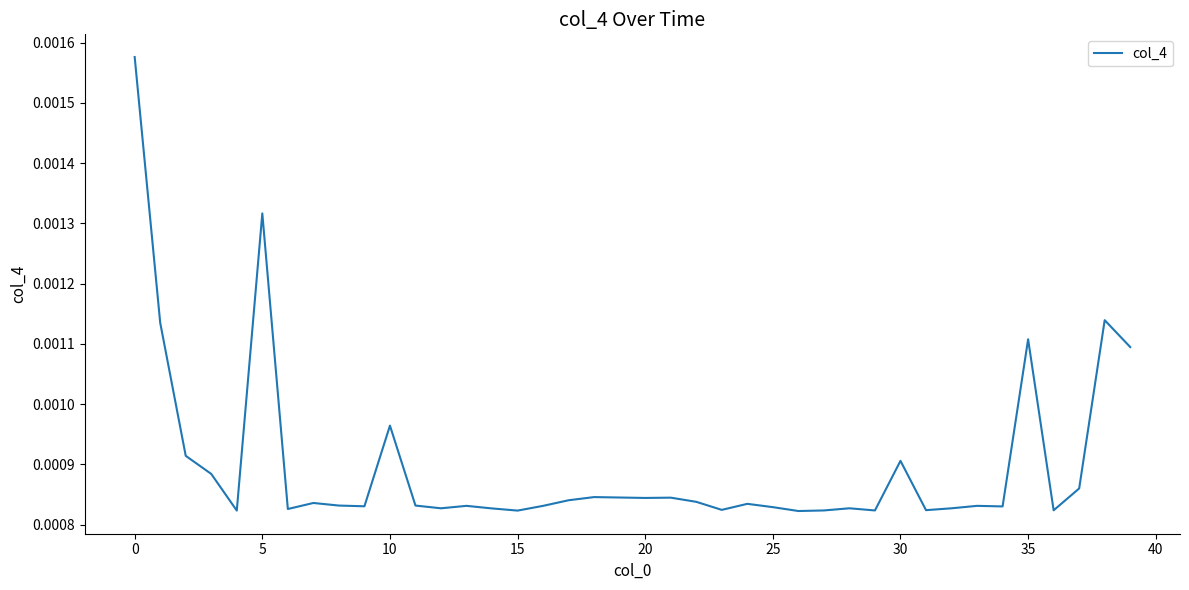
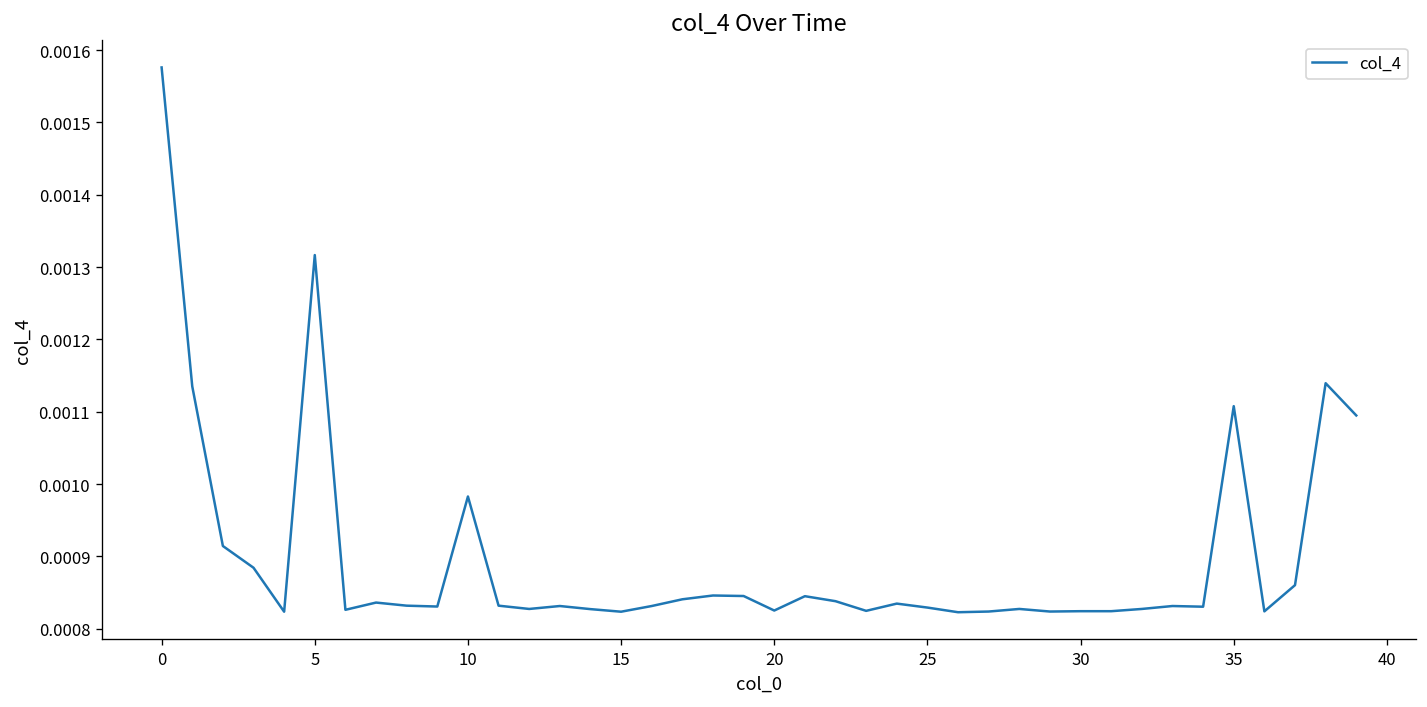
10: 0.00096 -> 0.00098
20: 0.00084 -> 0.00083
30: 0.00091 -> 0.00082
